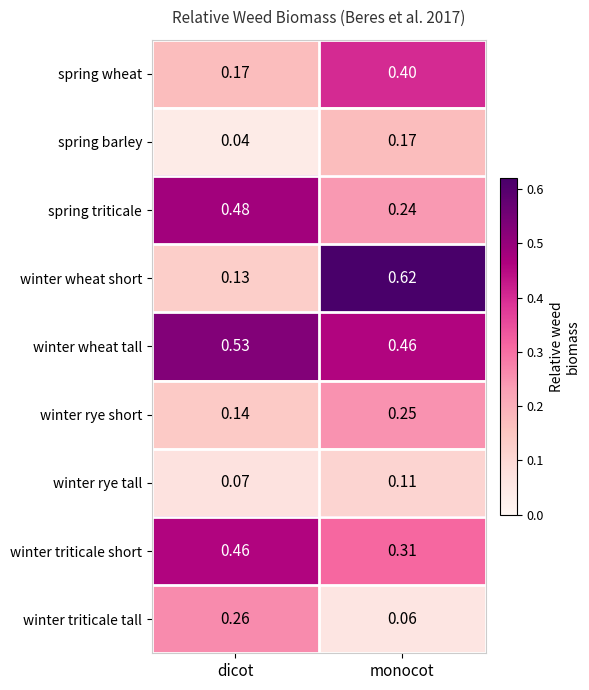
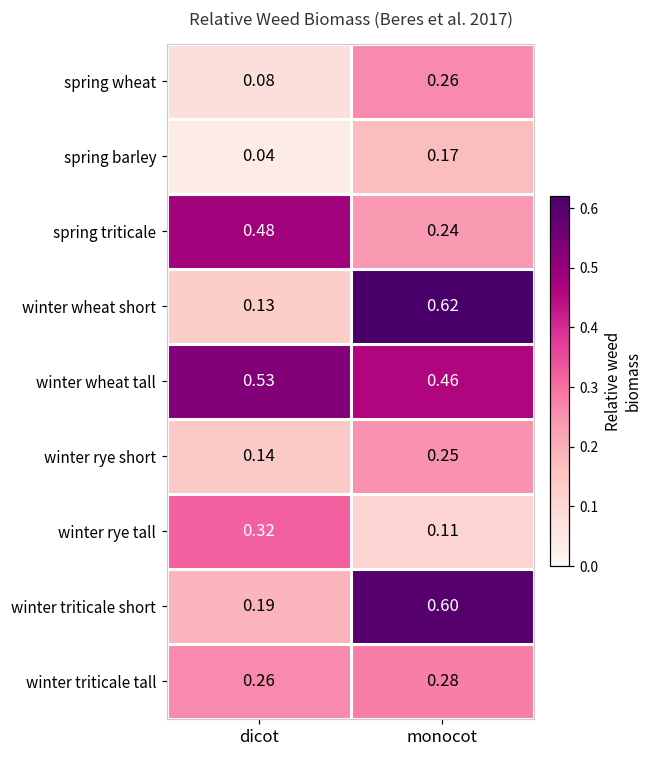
spring wheat, dicot: 0.17 -> 0.08
spring wheat, monocot: 0.40 -> 0.26
winter rye tall, dicot: 0.07 -> 0.32
winter triticale short, dicot: 0.46 -> 0.19
winter triticale short, monocot: 0.31 -> 0.60
winter triticale tall, monocot: 0.06 -> 0.28
